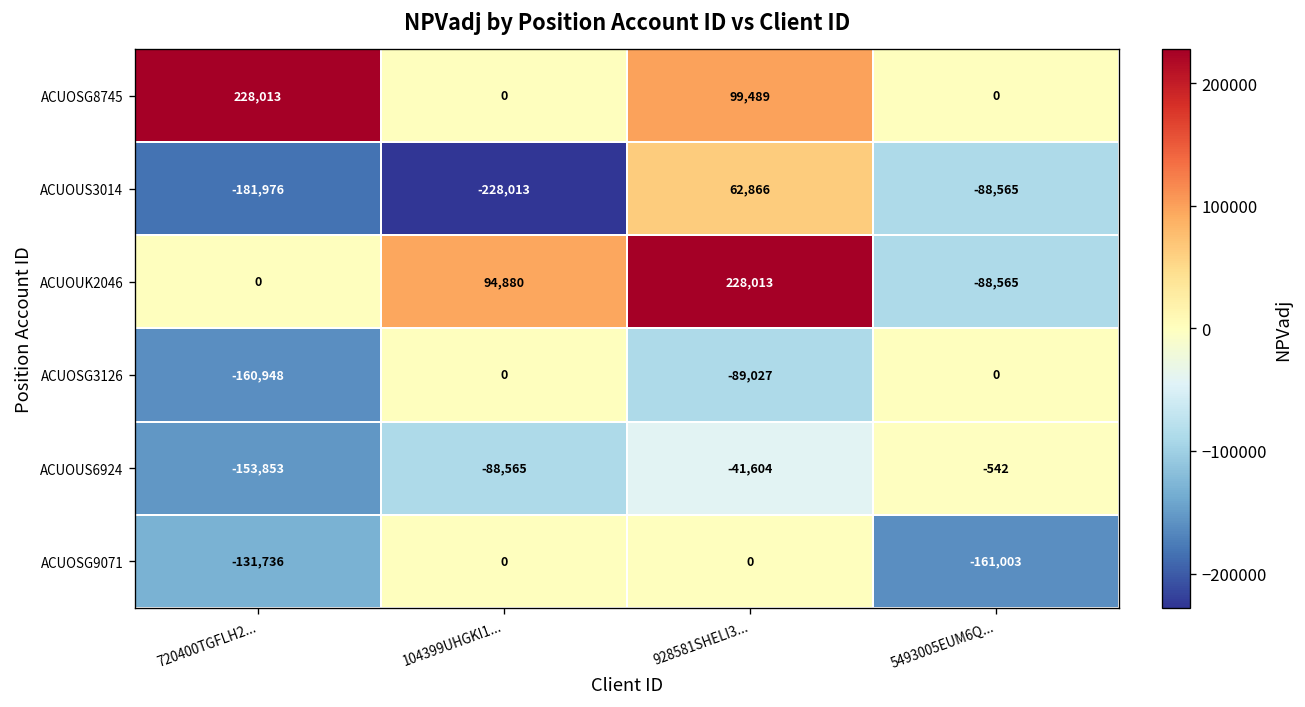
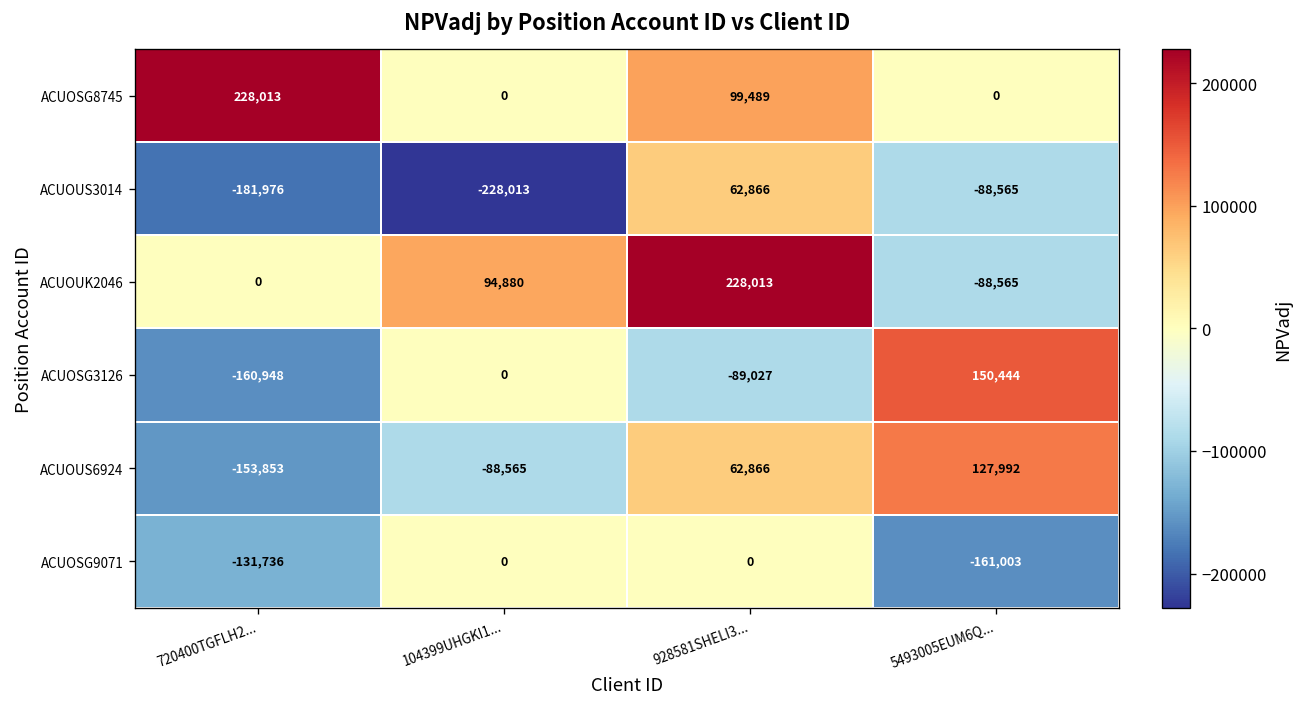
ACUOSG3126, 5493005EUM6Q...: 0 -> 150,444
ACUOUS6924, 928581SHELI3...: -41,604 -> 62,866
ACUOUS6924, 5493005EUM6Q...: -542 -> 127,992
